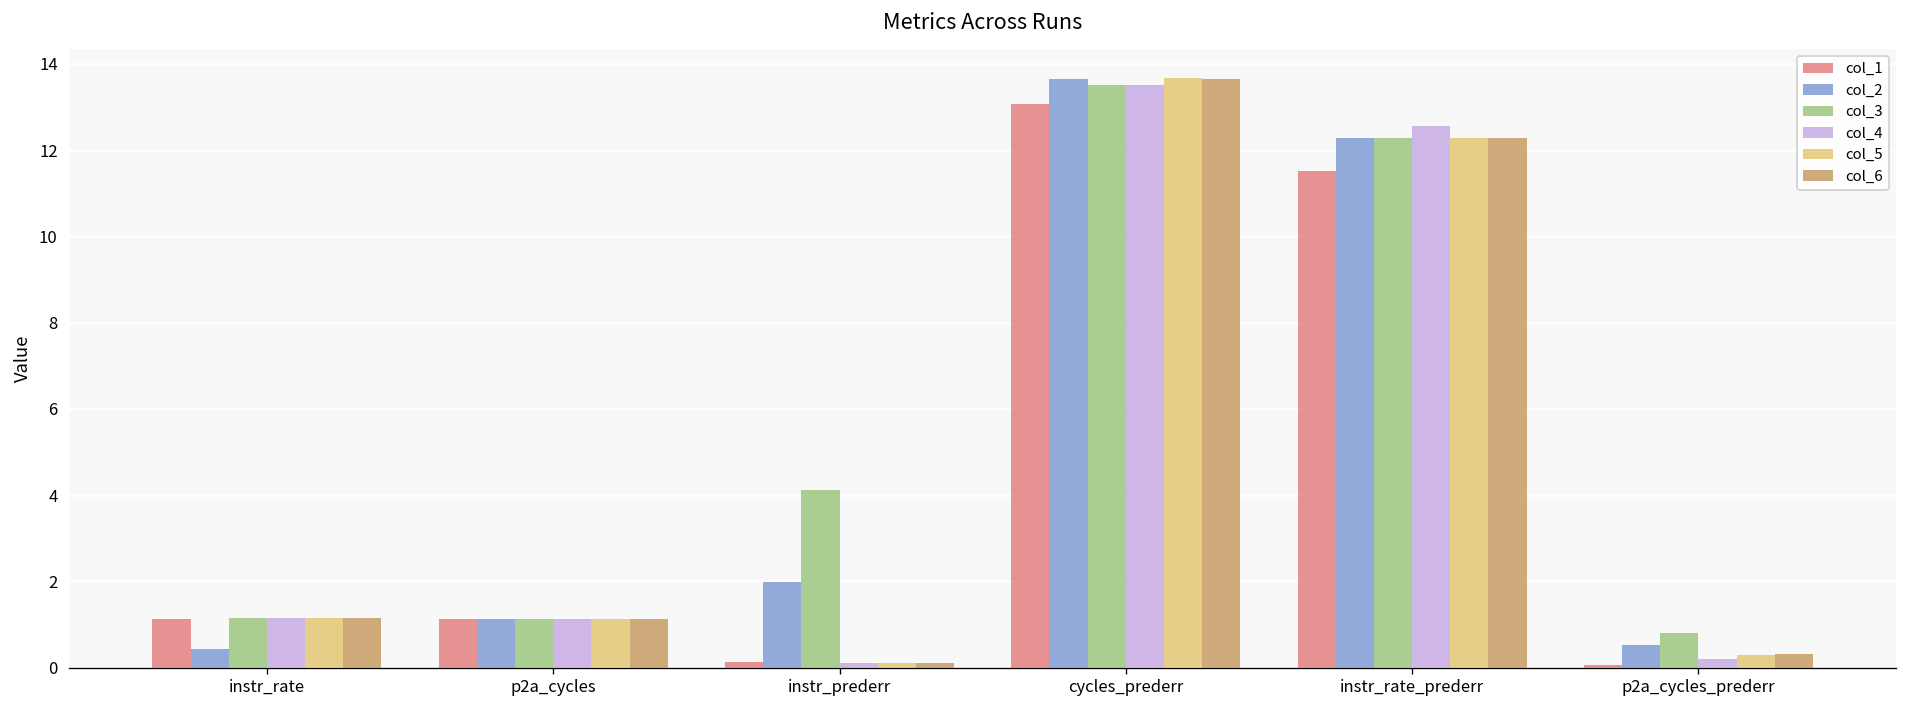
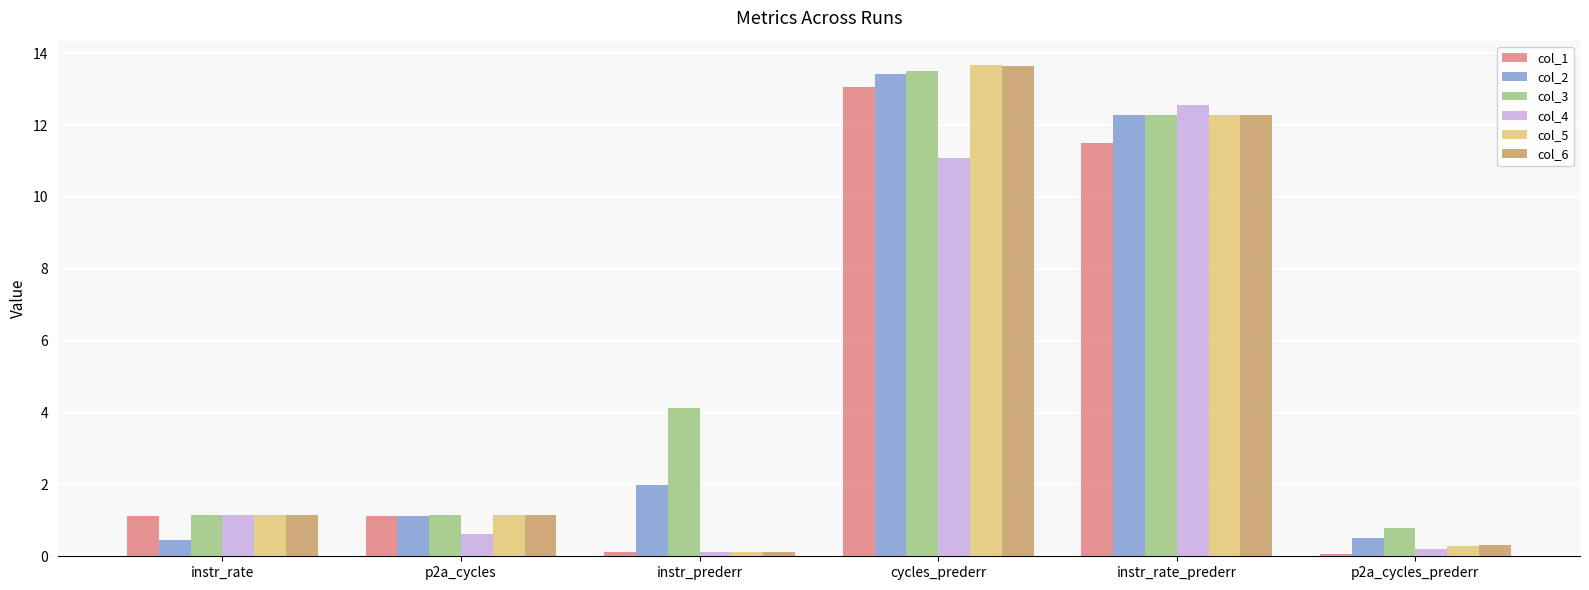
col_4, p2a_cycles: 1.1 -> 0.6
col_2, cycles_prederr: 13.6 -> 13.4
col_4, cycles_prederr: 13.5 -> 11.1
